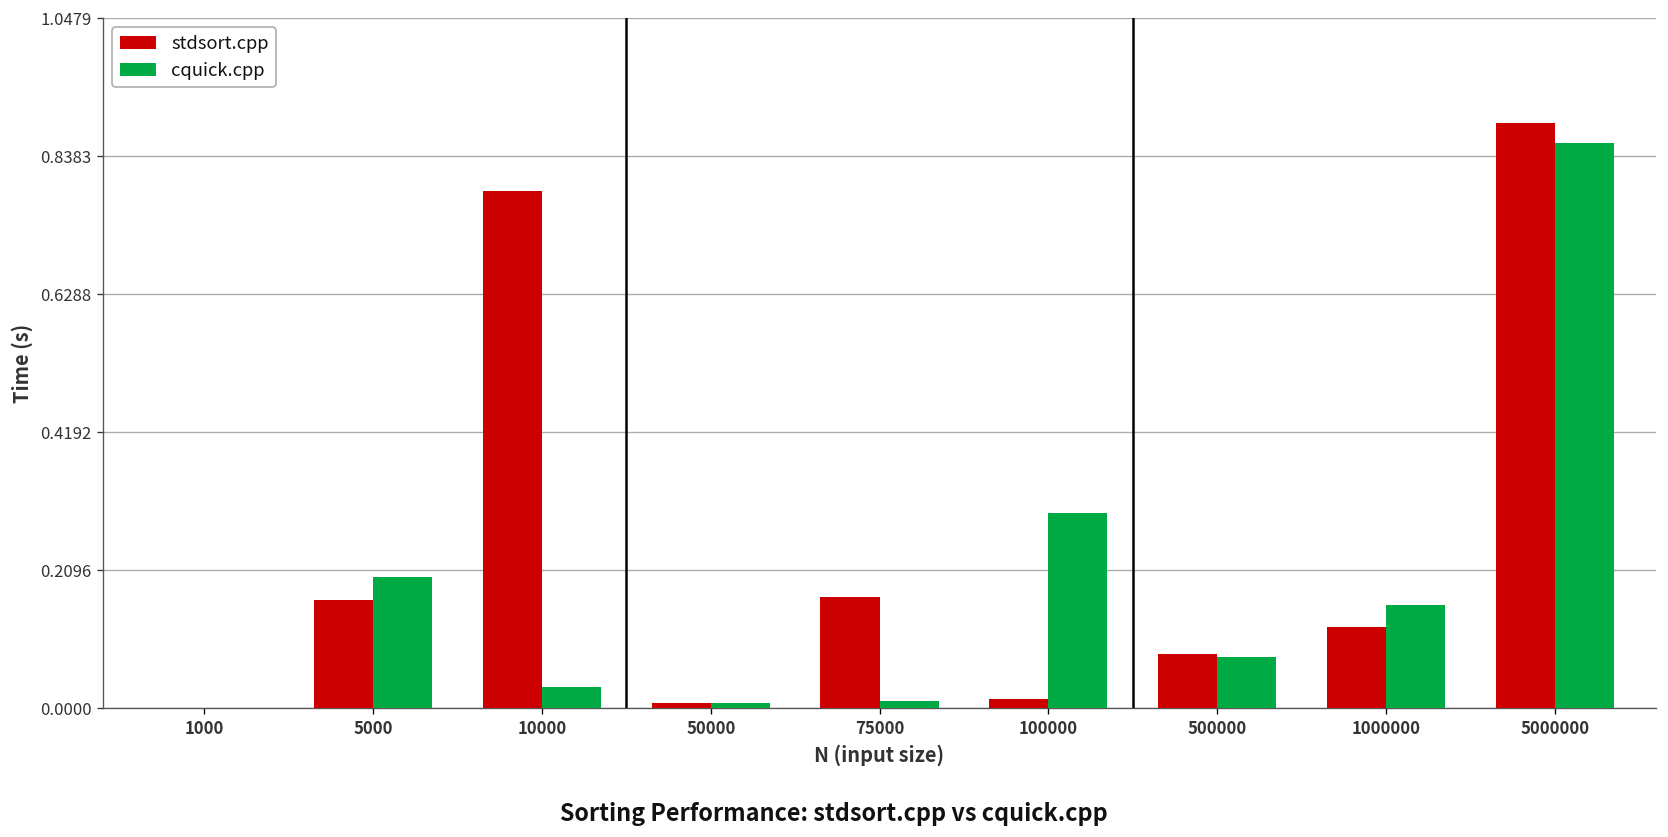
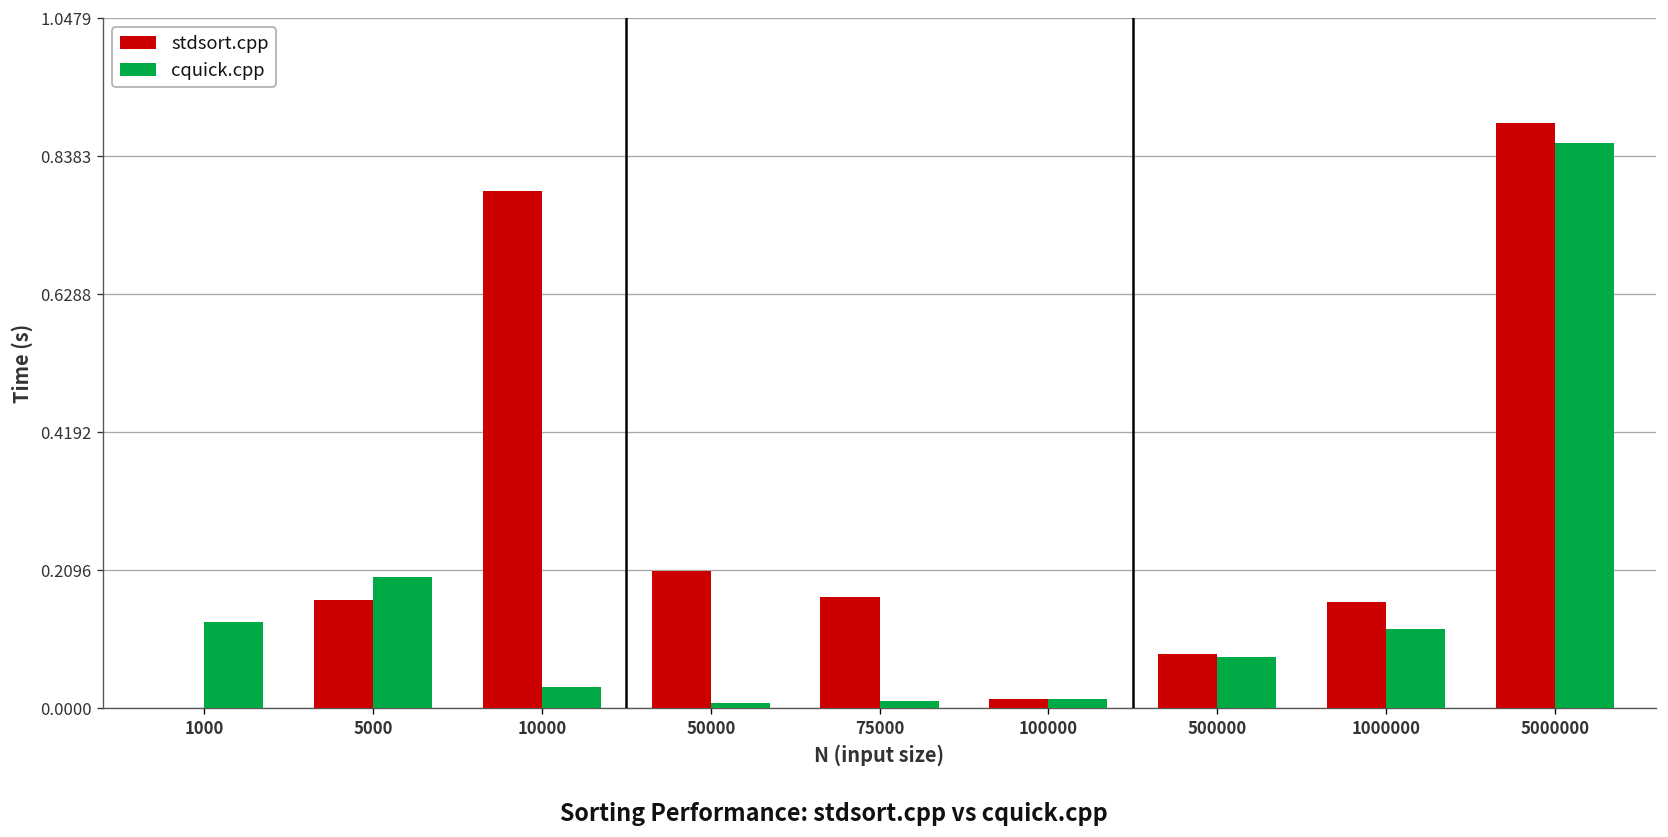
cquick.cpp, 1000: 0.00 -> 0.13
stdsort.cpp, 50000: 0.01 -> 0.21
cquick.cpp, 100000: 0.30 -> 0.01
stdsort.cpp, 1000000: 0.12 -> 0.16
cquick.cpp, 1000000: 0.16 -> 0.12
